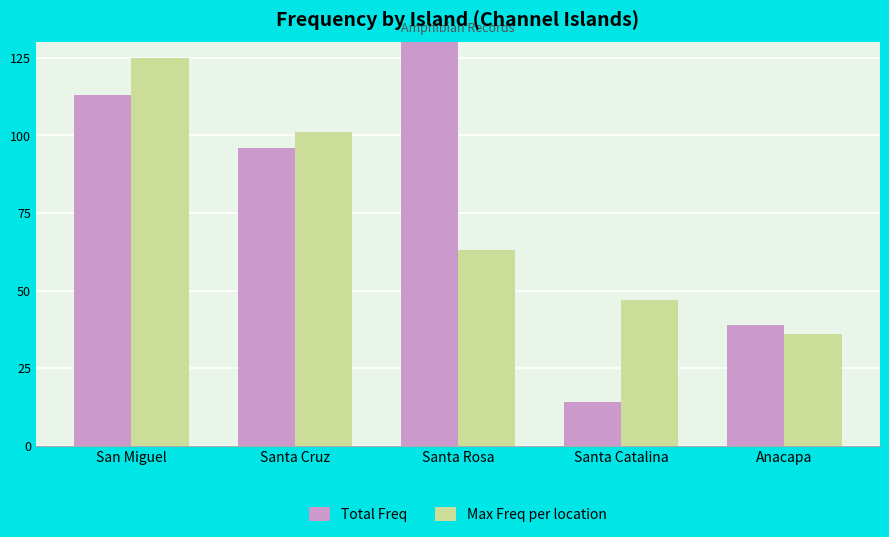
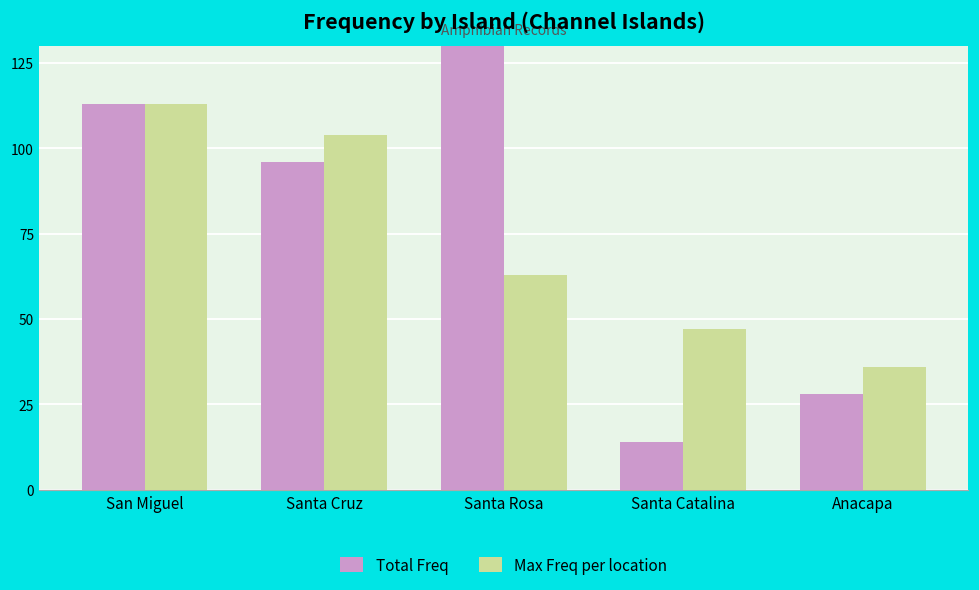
Max Freq per location, San Miguel: 125 -> 113
Max Freq per location, Santa Cruz: 101 -> 104
Total Freq, Anacapa: 39 -> 28
